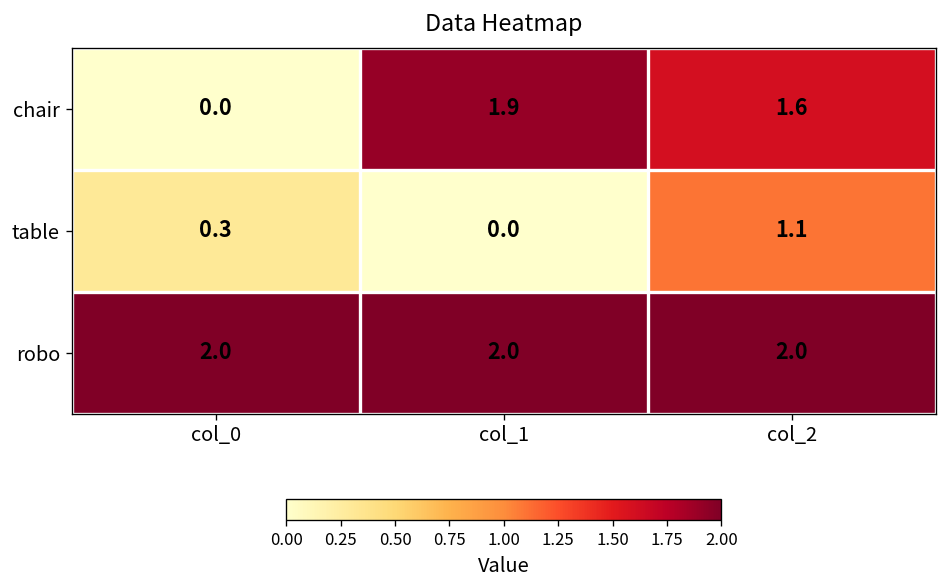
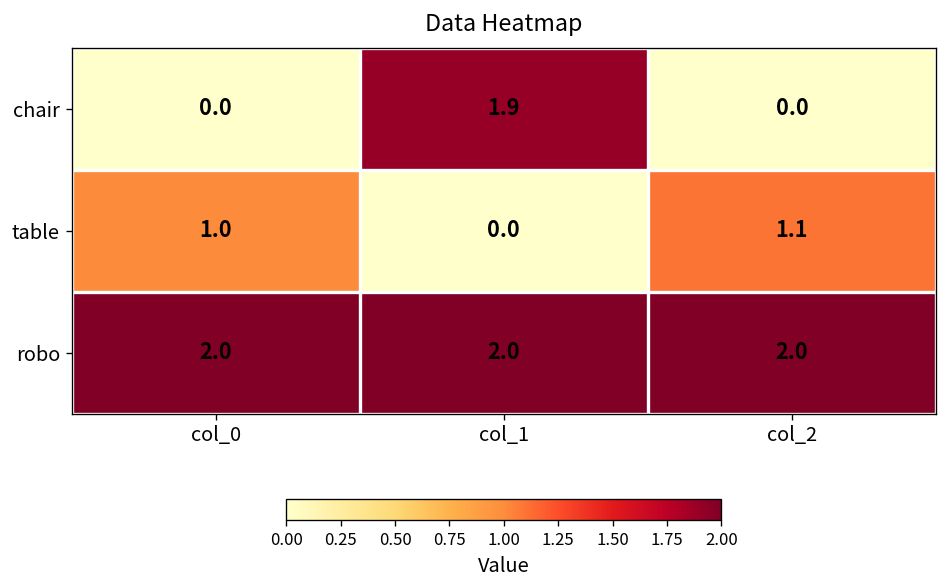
chair, col_2: 1.6 -> 0.0
table, col_0: 0.3 -> 1.0
